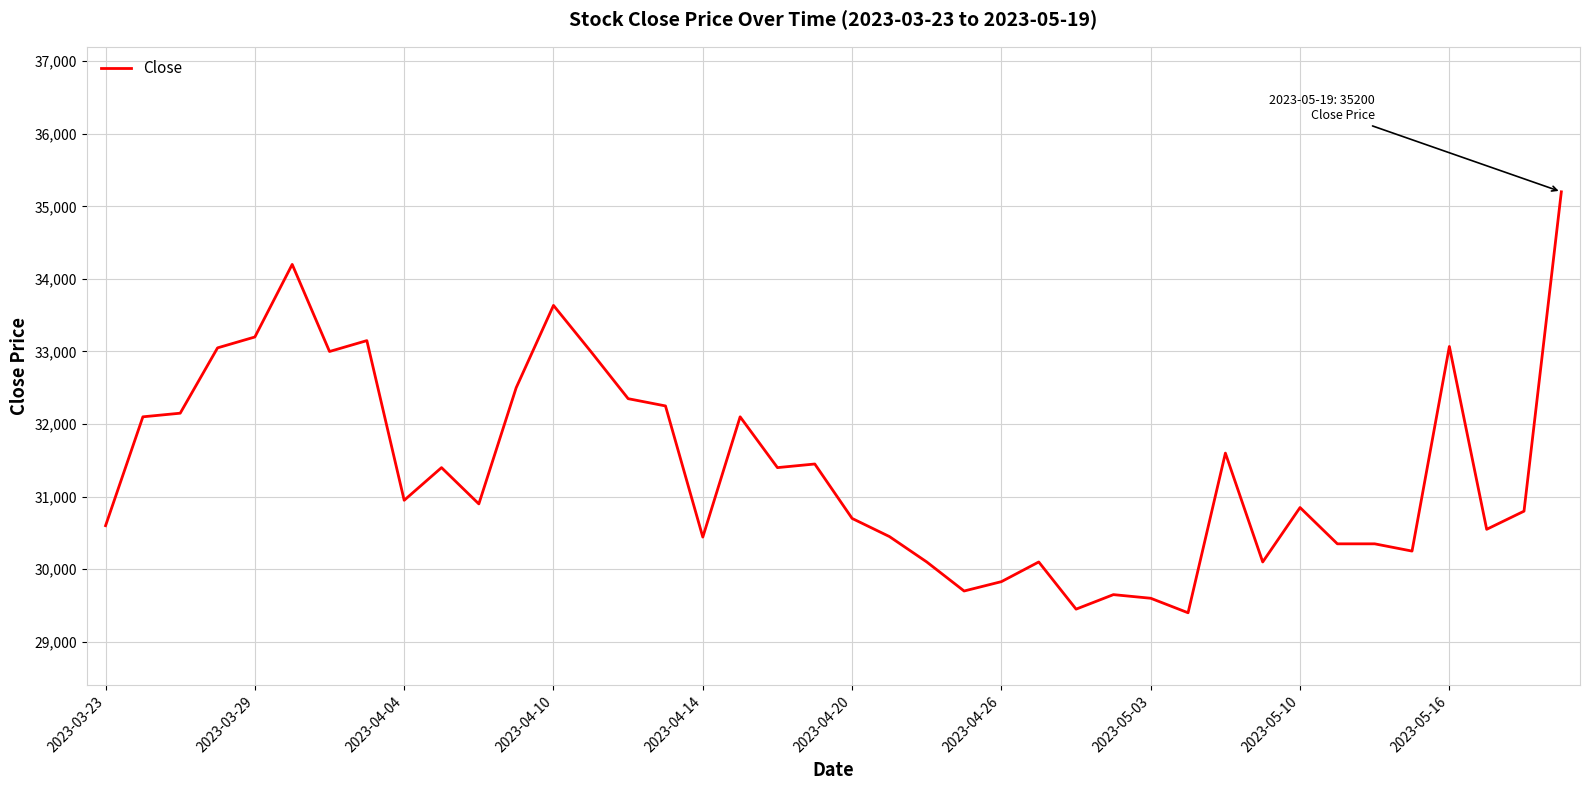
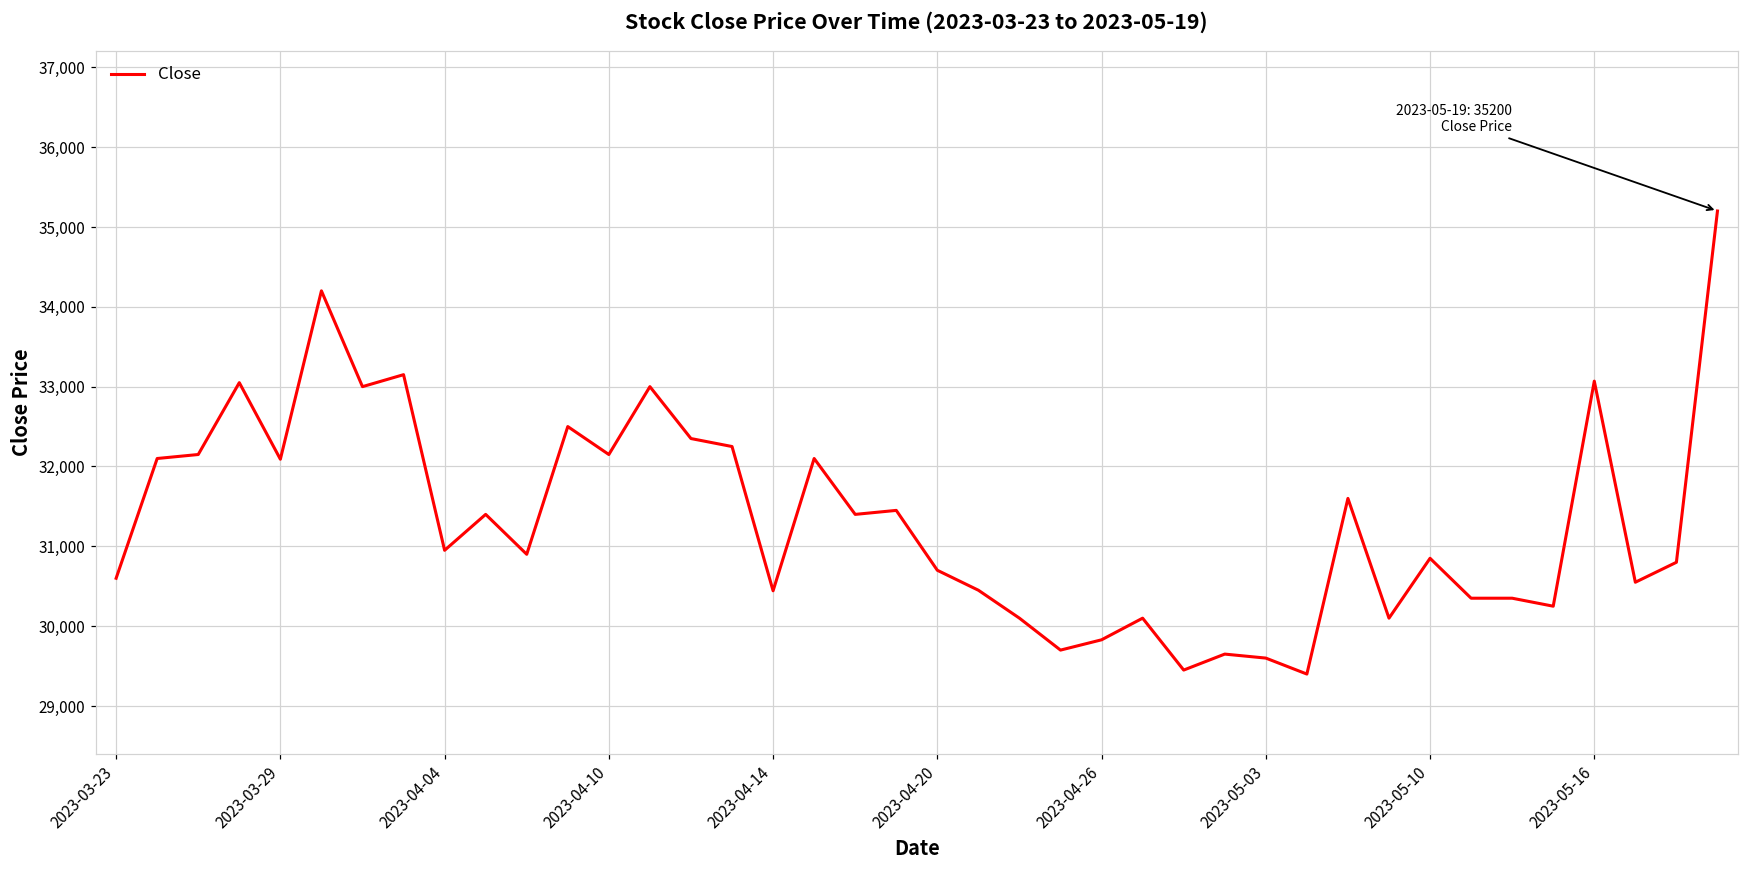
2023-03-29: 33,200 -> 32,100
2023-04-10: 33,600 -> 32,200
